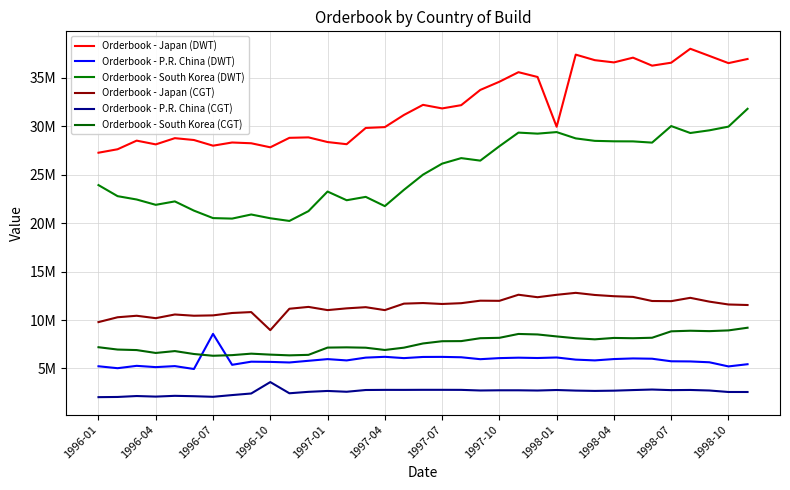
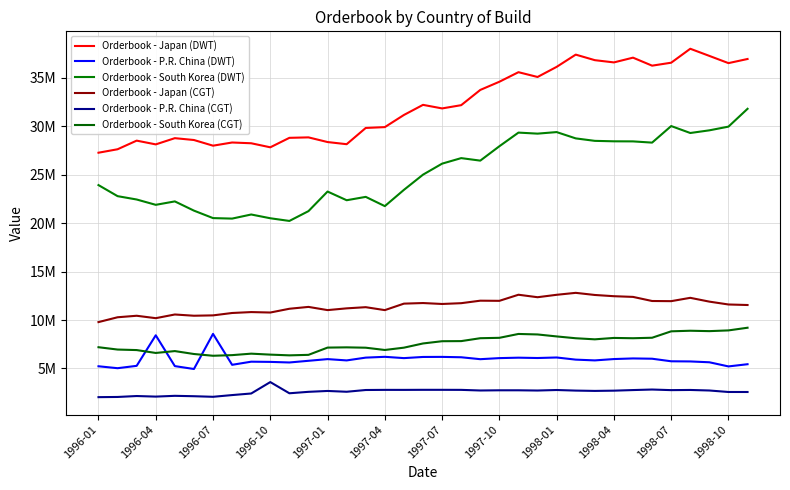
Orderbook - P.R. China (DWT), 1996-04: 5000000 -> 8000000
Orderbook - Japan (CGT), 1996-10: 9000000 -> 11000000
Orderbook - Japan (DWT), 1998-01: 30000000 -> 36000000
